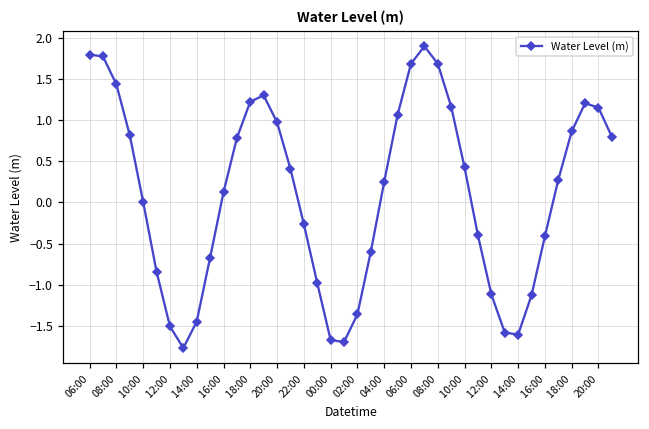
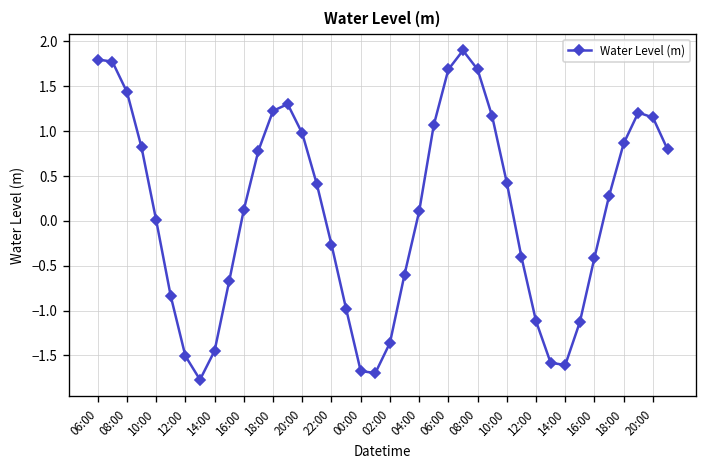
04:00: 0.3 -> 0.1
